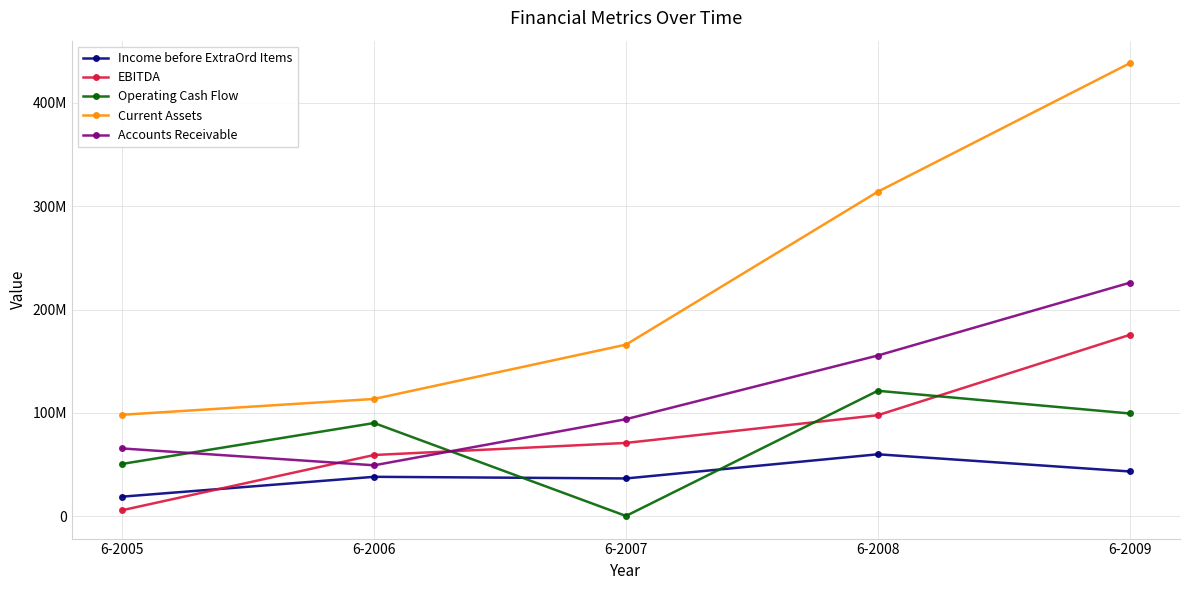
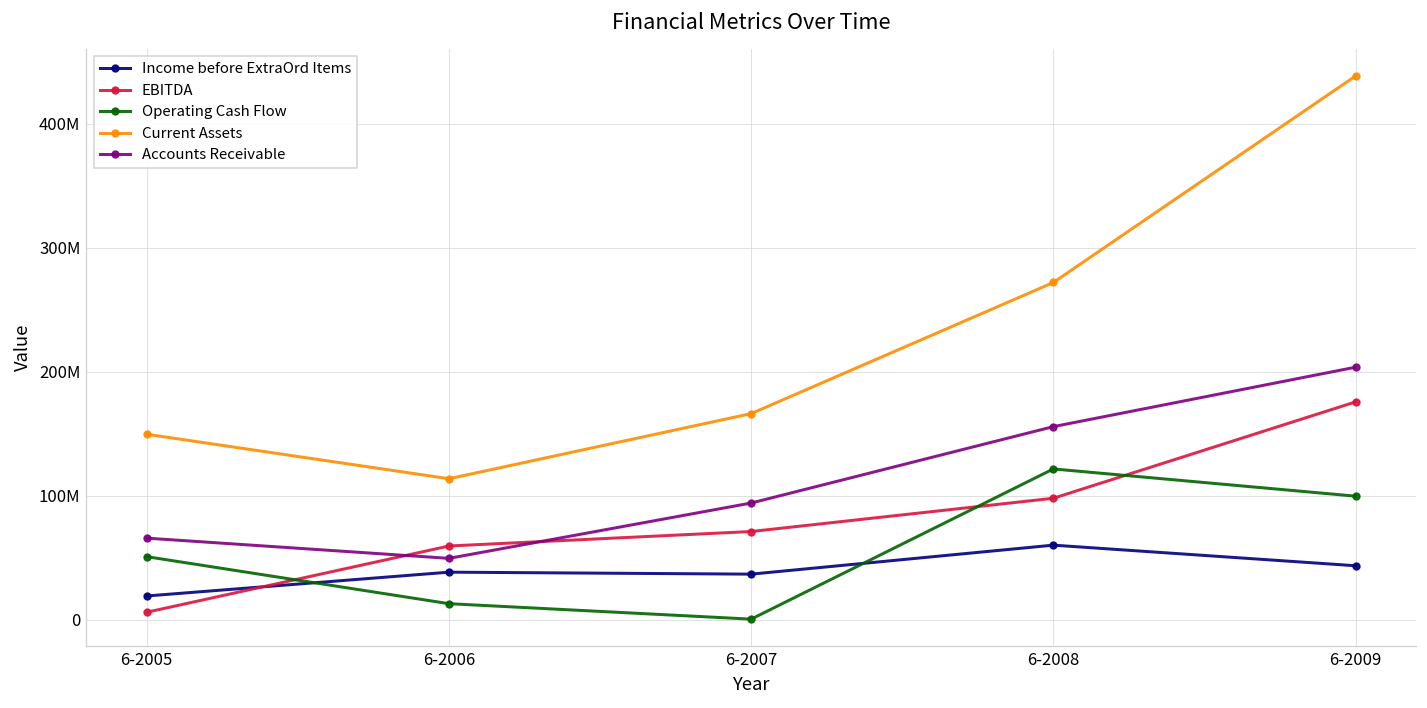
Current Assets, 6-2005: 98000000 -> 149000000
Operating Cash Flow, 6-2006: 90000000 -> 13000000
Current Assets, 6-2008: 314000000 -> 272000000
Accounts Receivable, 6-2009: 226000000 -> 203000000
